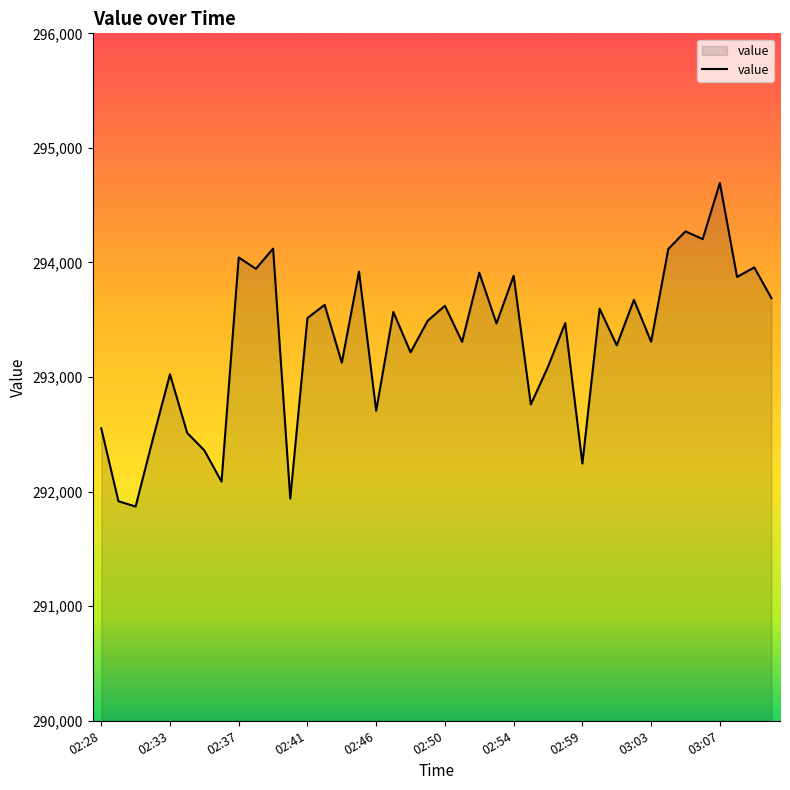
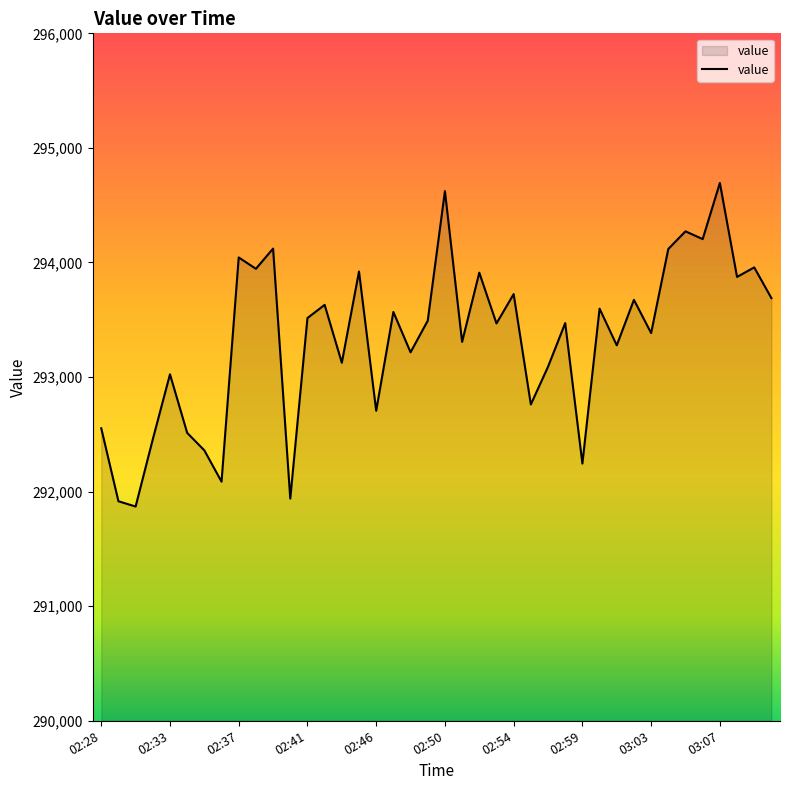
02:50: 293,620 -> 294,620
02:54: 293,880 -> 293,720
03:03: 293,310 -> 293,380
